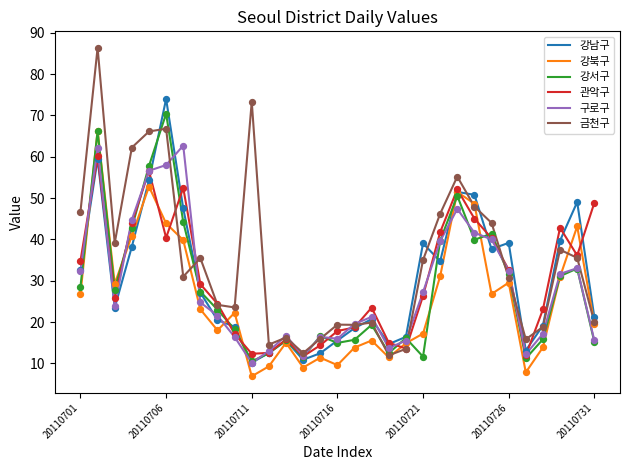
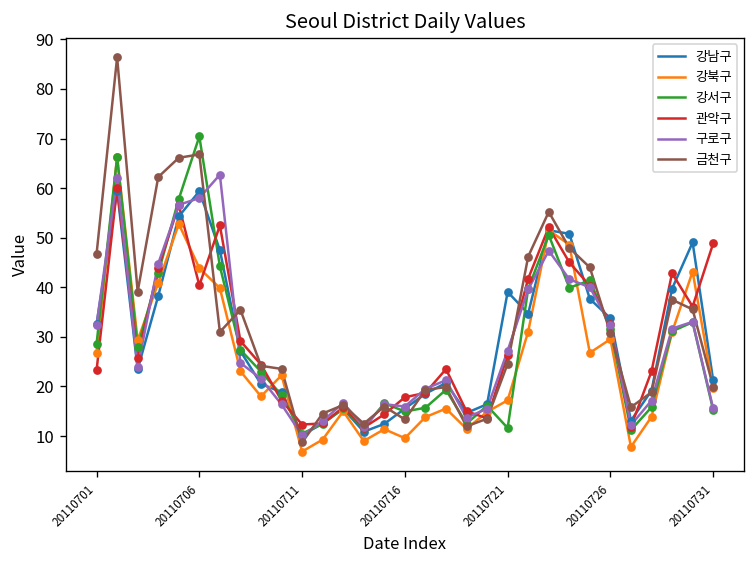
관악구, 20110701: 35 -> 23
강남구, 20110706: 74 -> 59
금천구, 20110711: 73 -> 9
금천구, 20110716: 19 -> 13
금천구, 20110721: 35 -> 25
강남구, 20110726: 39 -> 34
